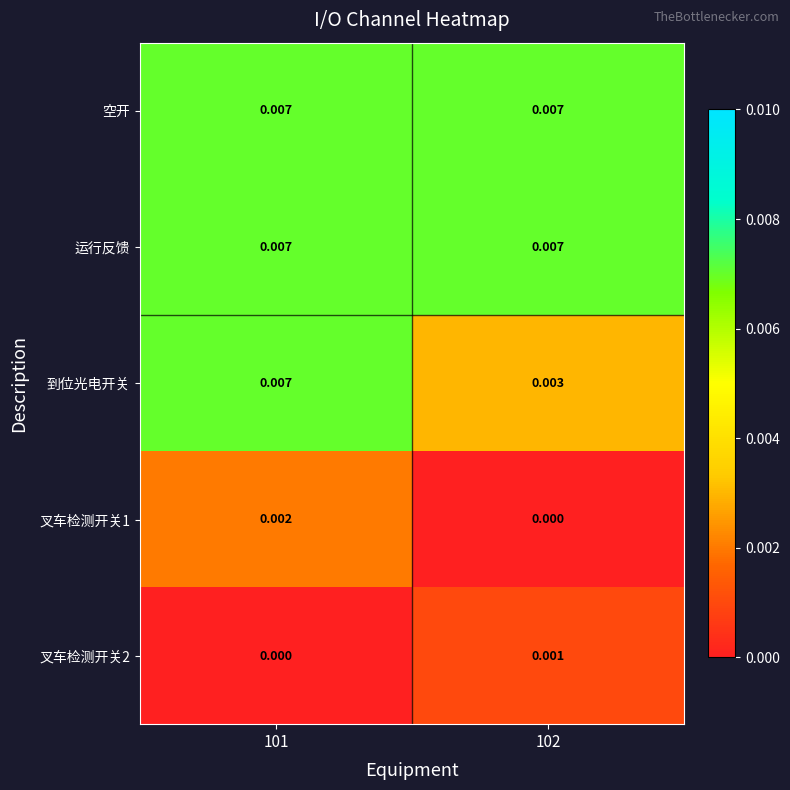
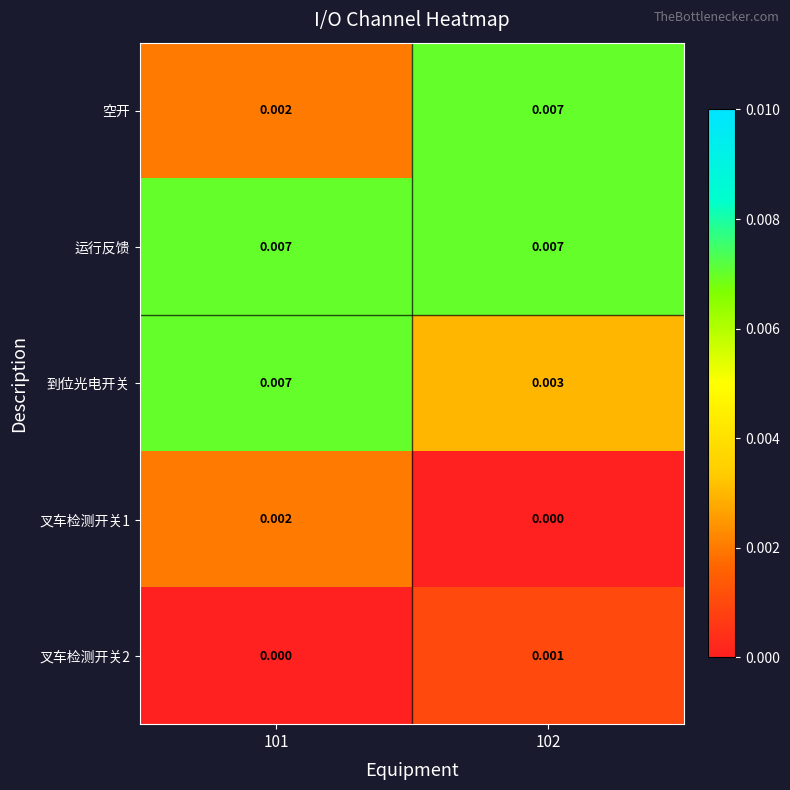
空开, 101: 0.007 -> 0.002
